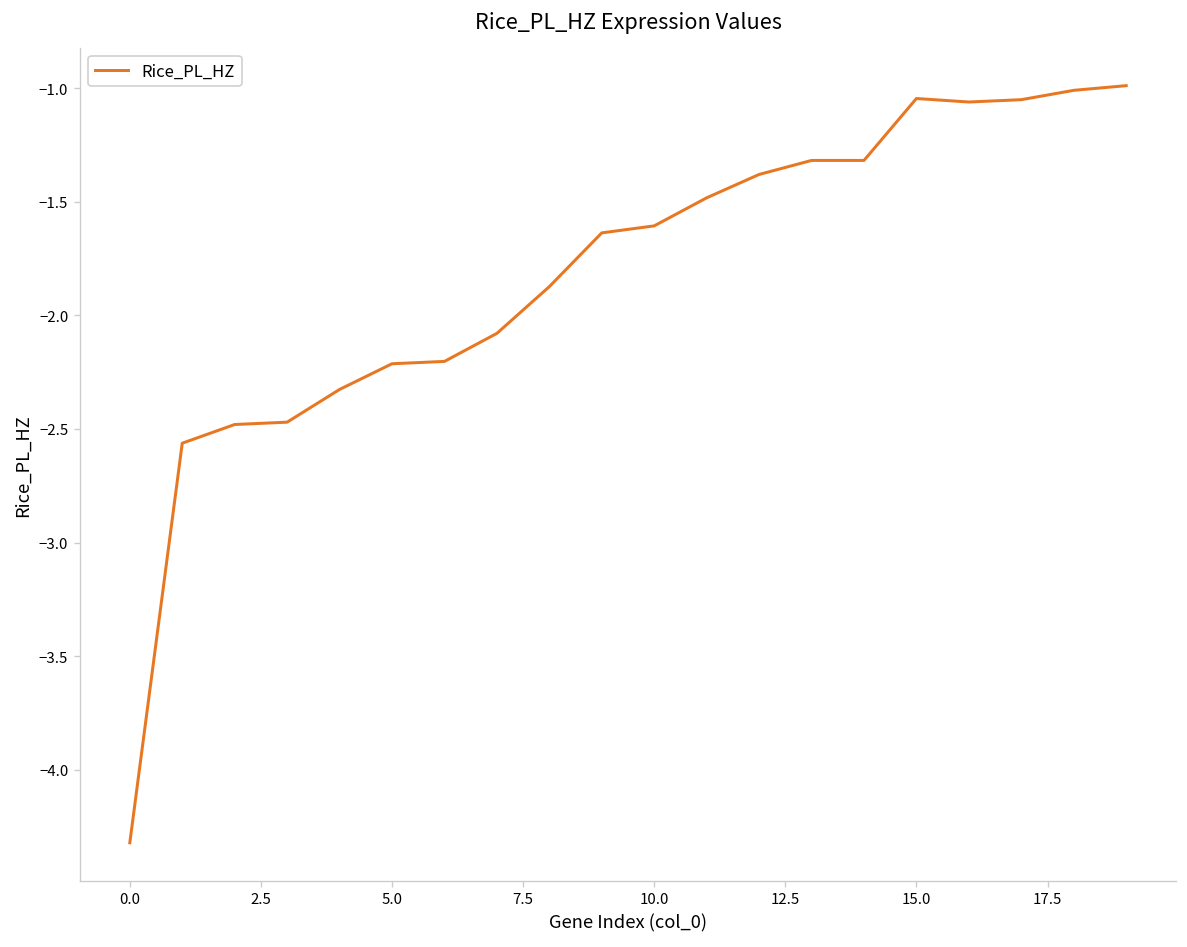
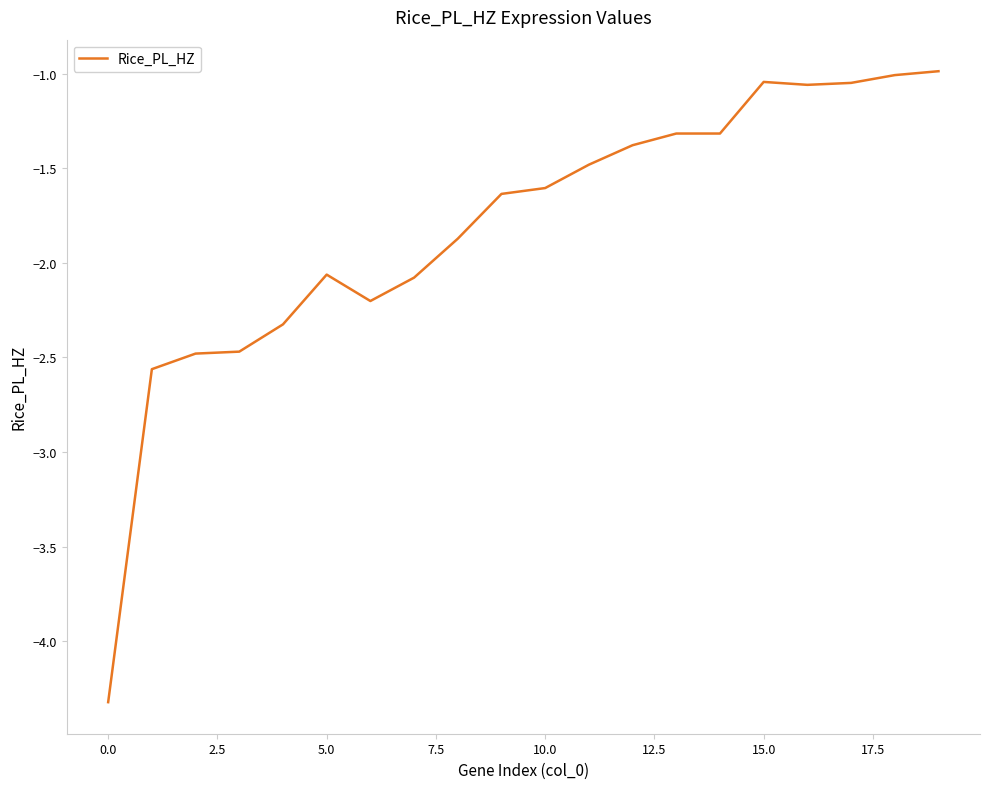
5.0: -2.21 -> -2.06
